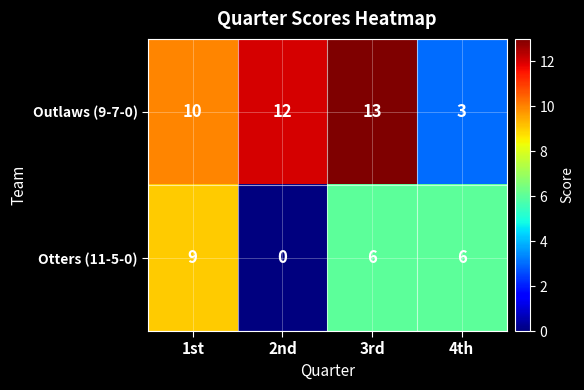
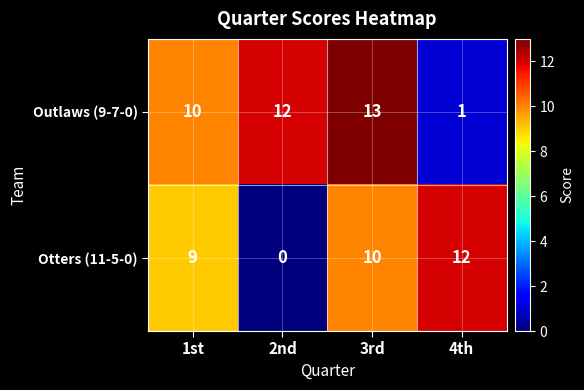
Outlaws (9-7-0), 4th: 3 -> 1
Otters (11-5-0), 3rd: 6 -> 10
Otters (11-5-0), 4th: 6 -> 12
